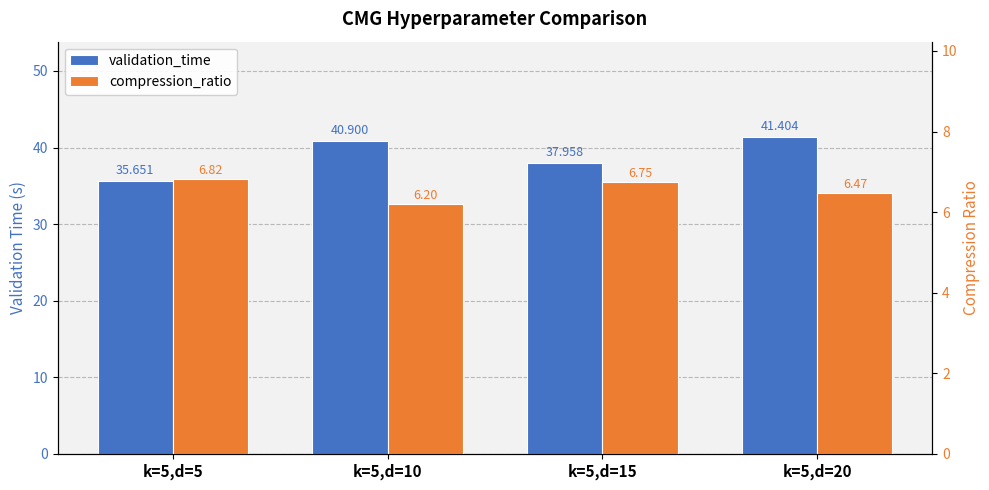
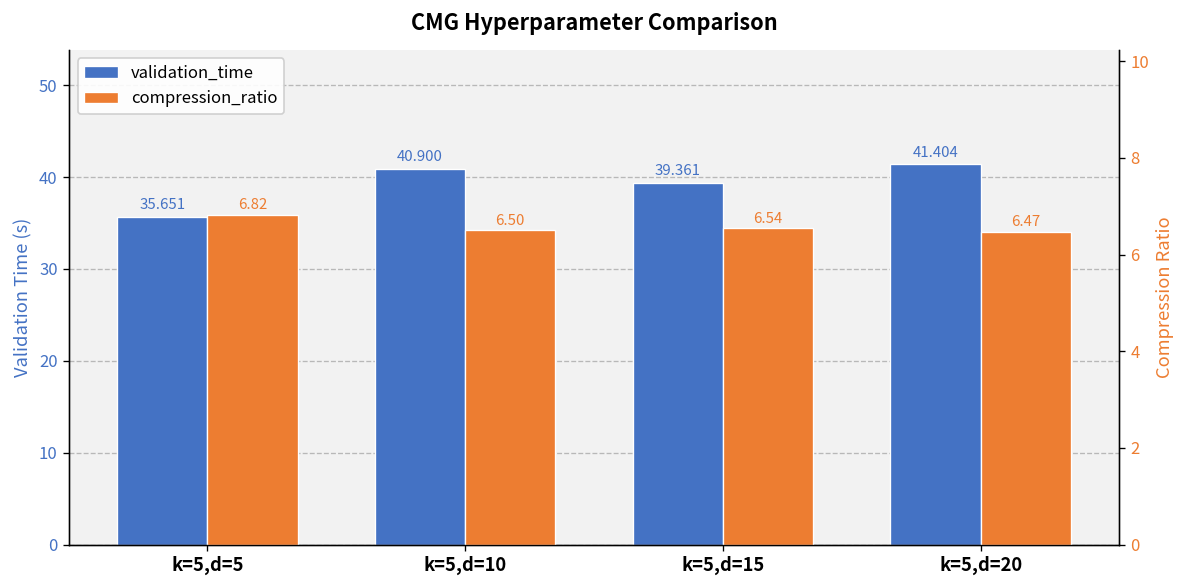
validation_time, k=5,d=15: 37.958 -> 39.361
compression_ratio, k=5,d=10: 6.20 -> 6.50
compression_ratio, k=5,d=15: 6.75 -> 6.54
